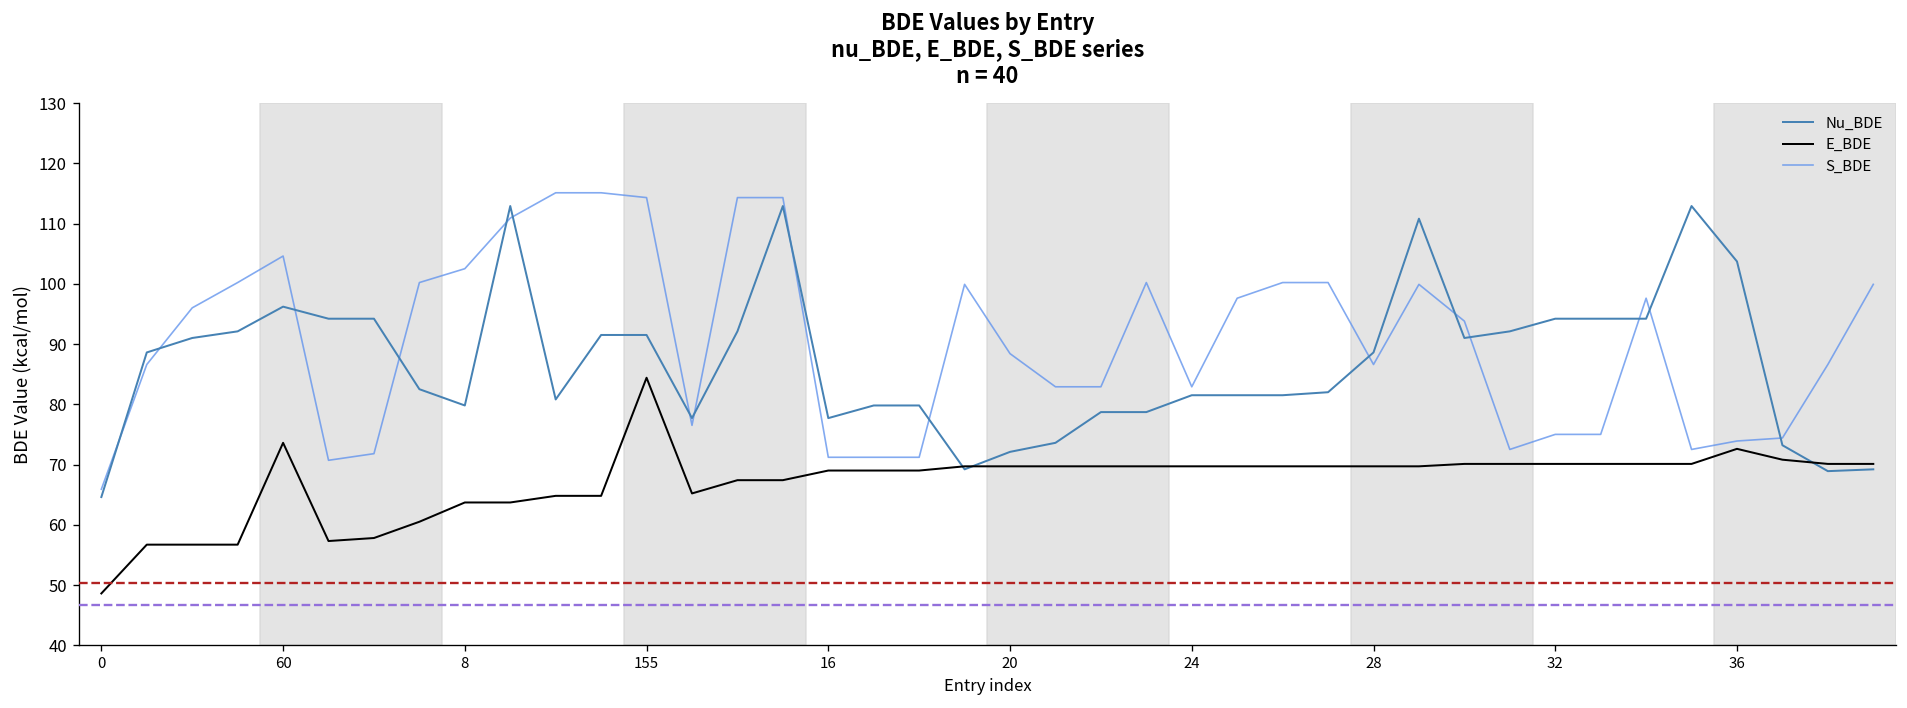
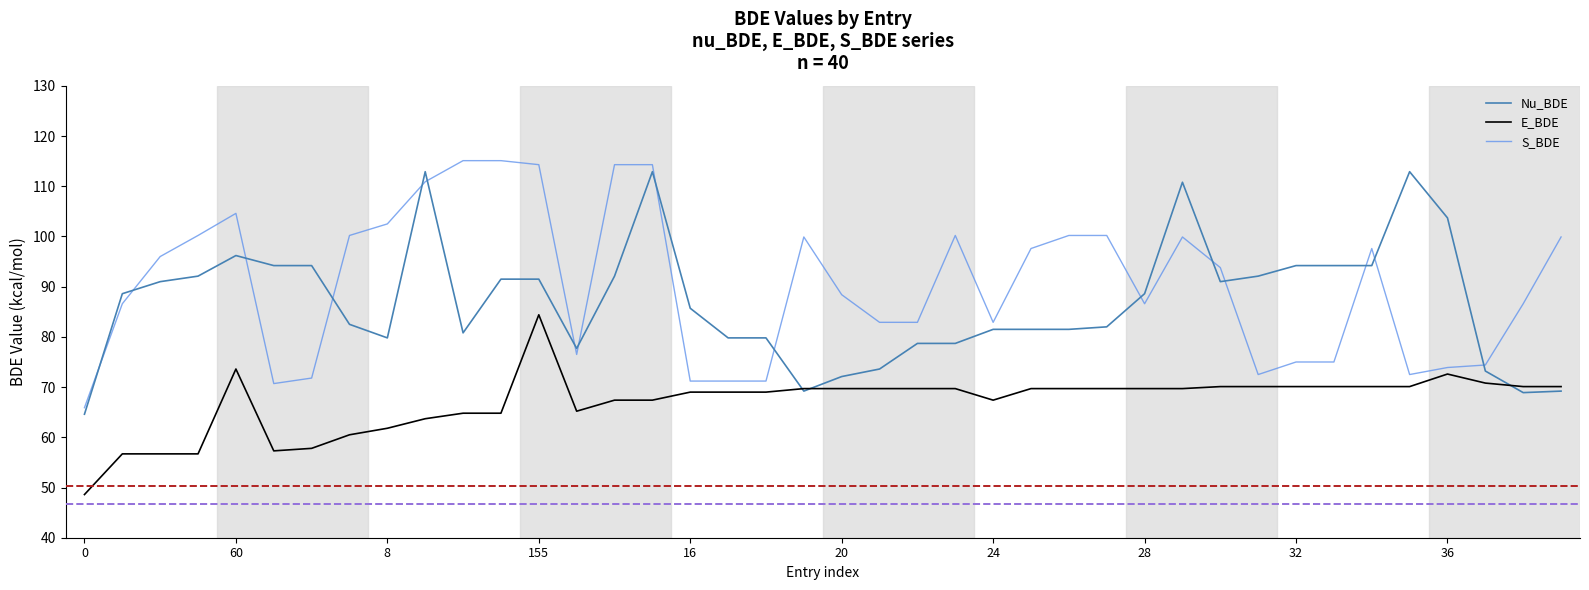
E_BDE, 8: 64 -> 62
Nu_BDE, 16: 78 -> 86
E_BDE, 24: 70 -> 67
